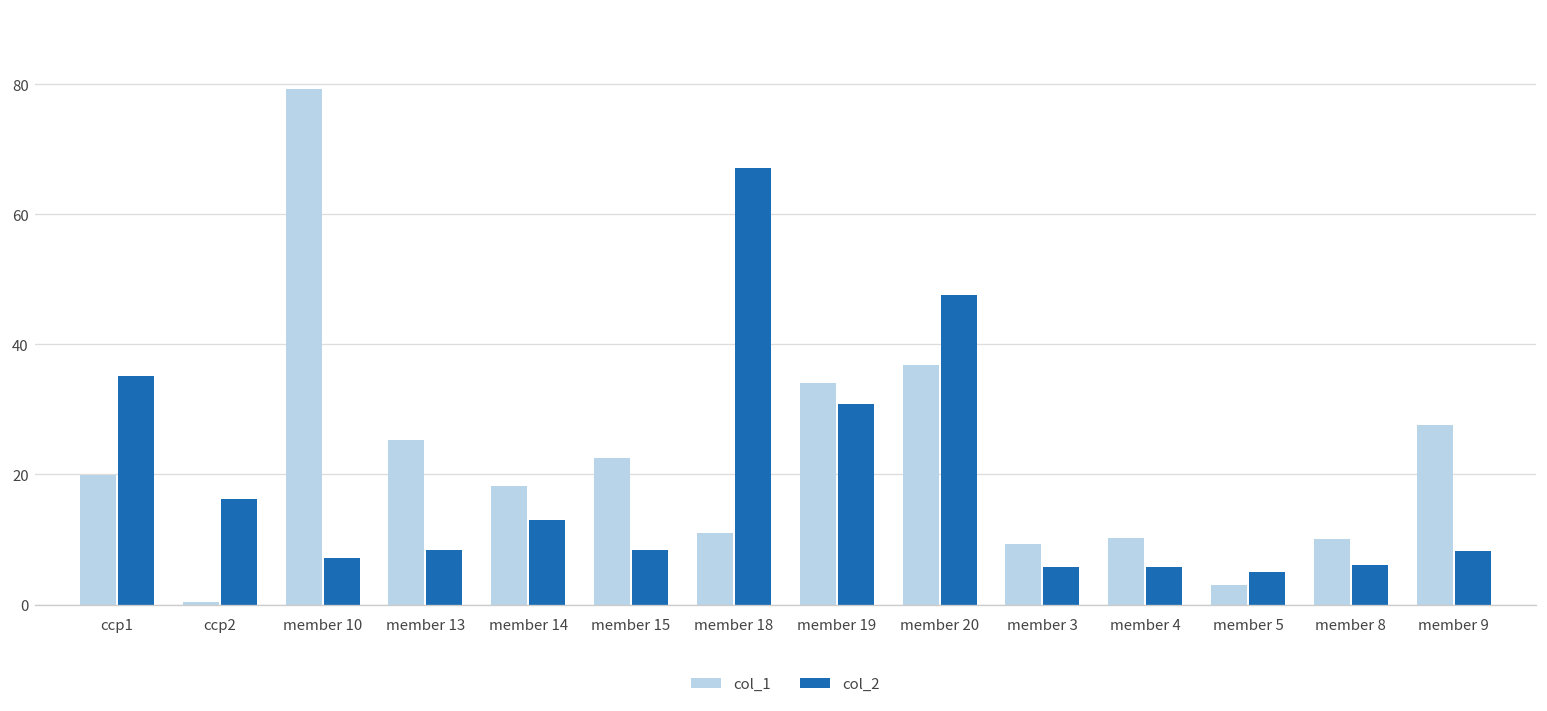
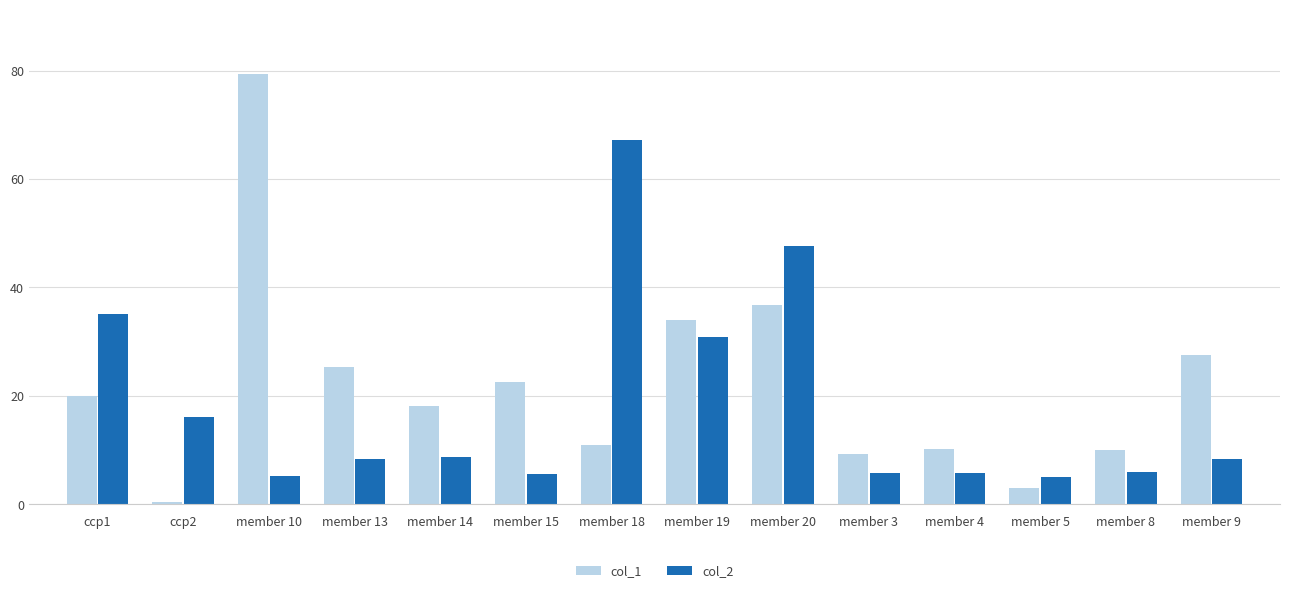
col_2, member 10: 7 -> 5
col_2, member 14: 13 -> 9
col_2, member 15: 8 -> 6
